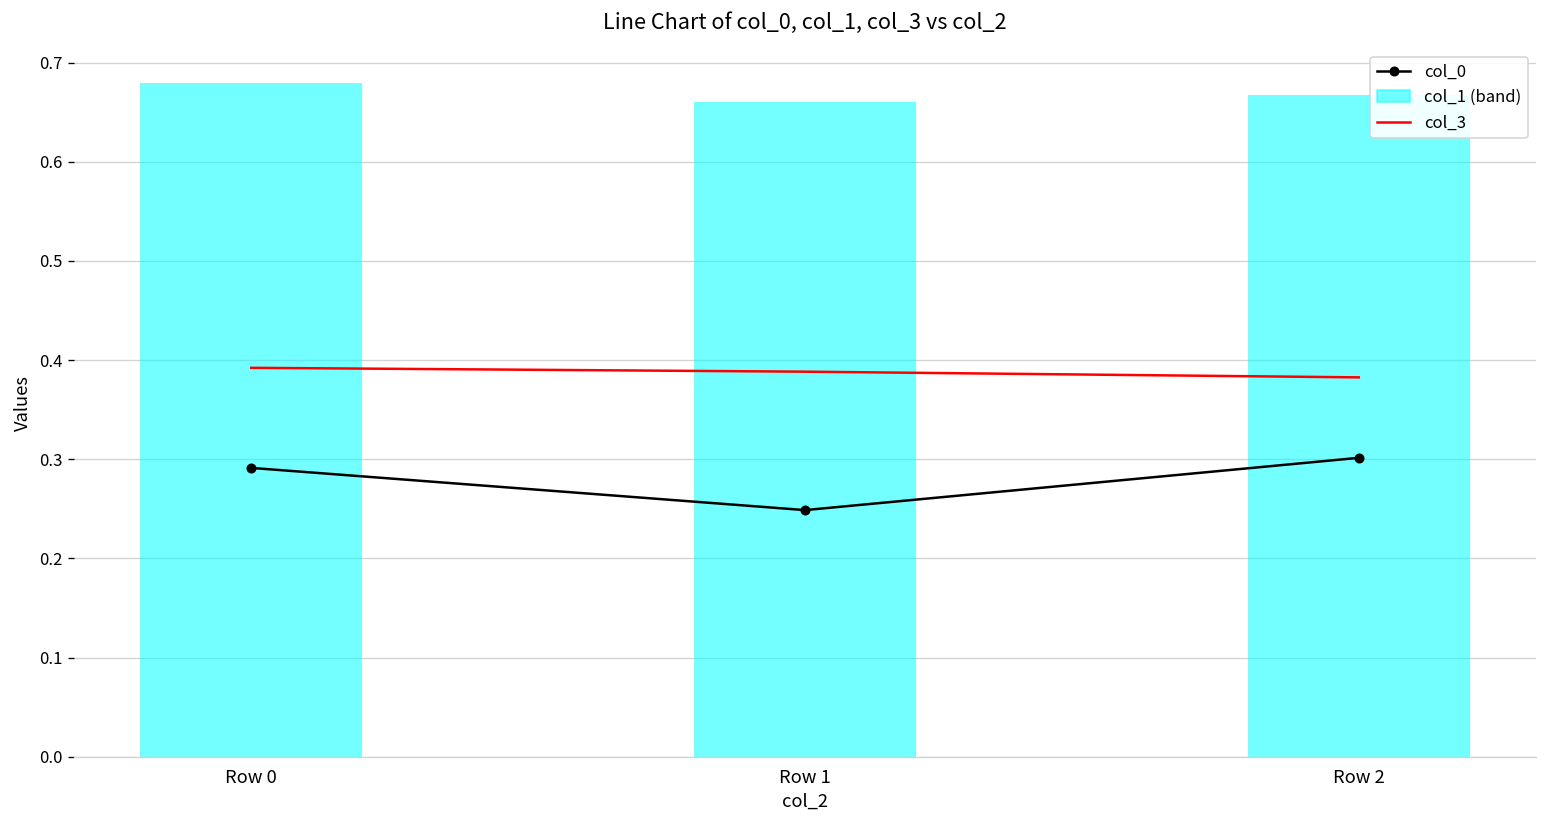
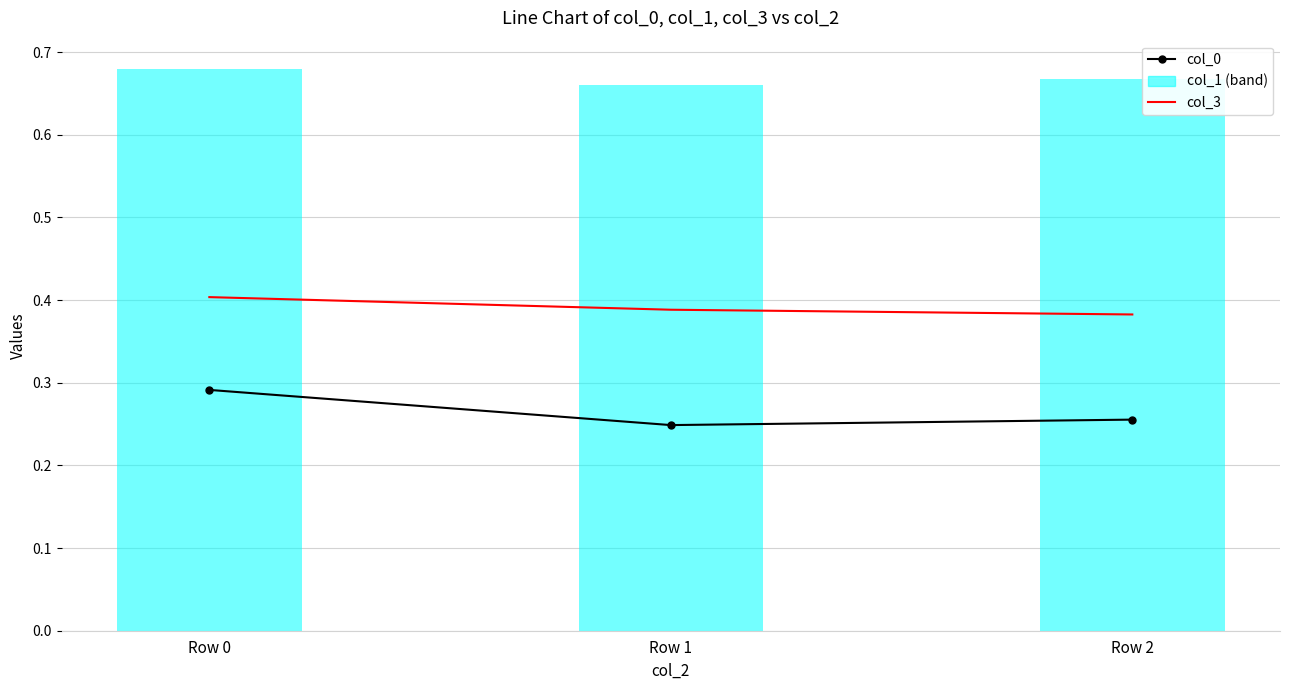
col_3, Row 0: 0.39 -> 0.40
col_0, Row 2: 0.30 -> 0.26
